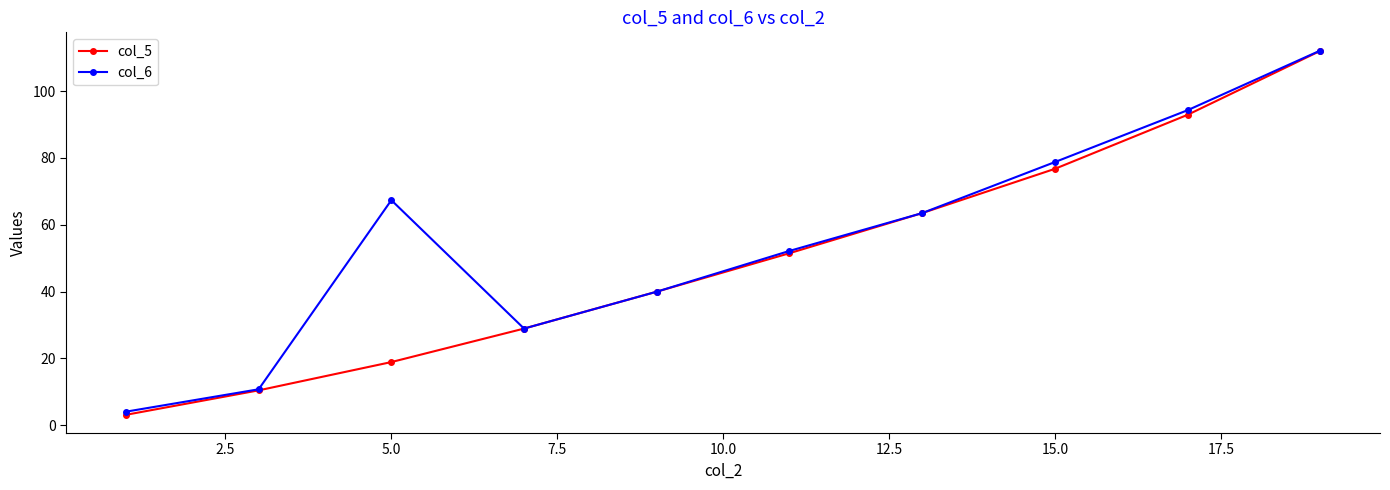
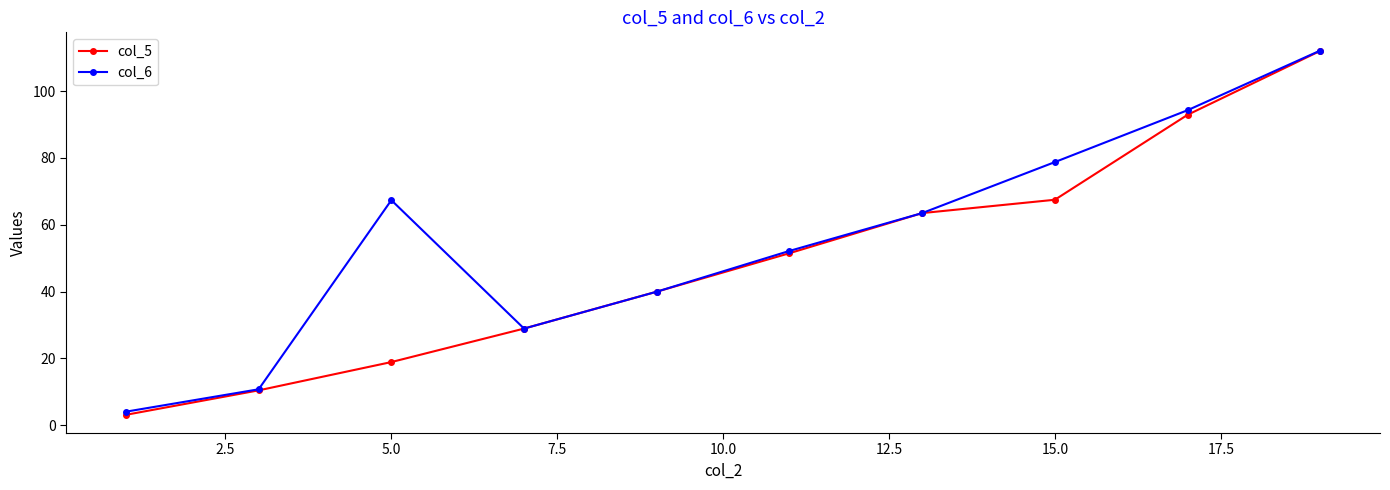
col_5, 15.0: 77 -> 67
